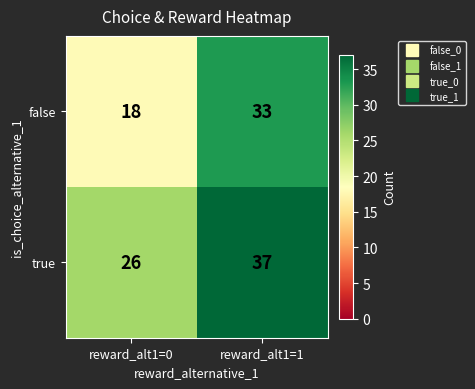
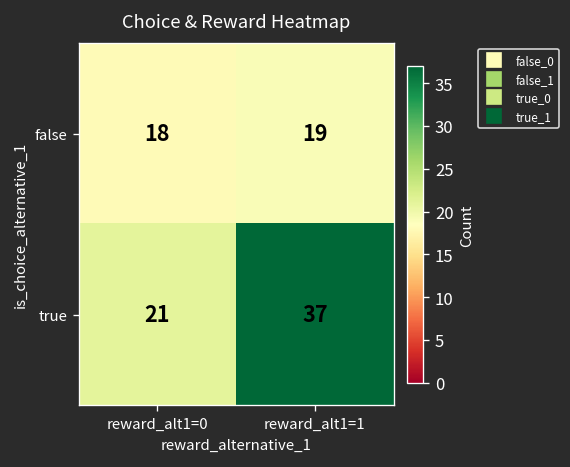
false, reward_alt1=1: 33 -> 19
true, reward_alt1=0: 26 -> 21
